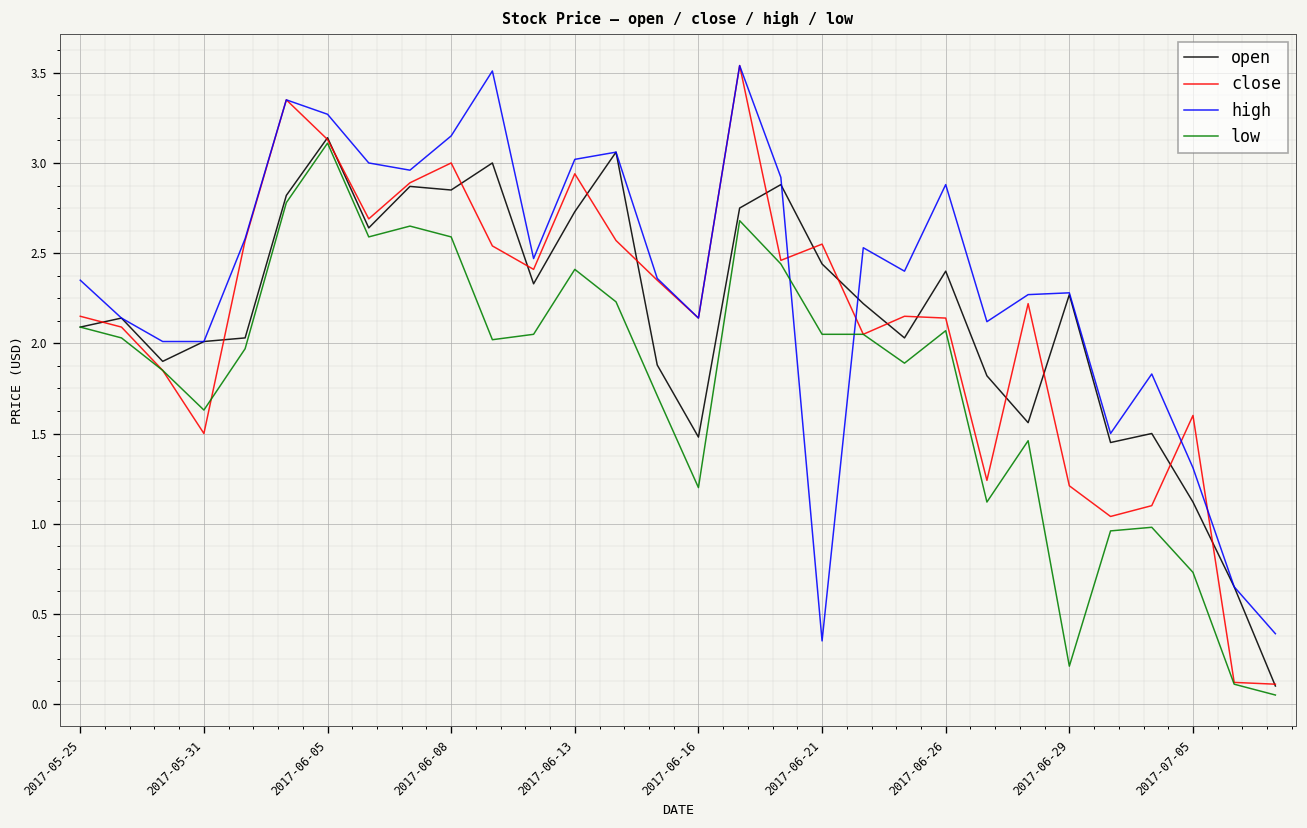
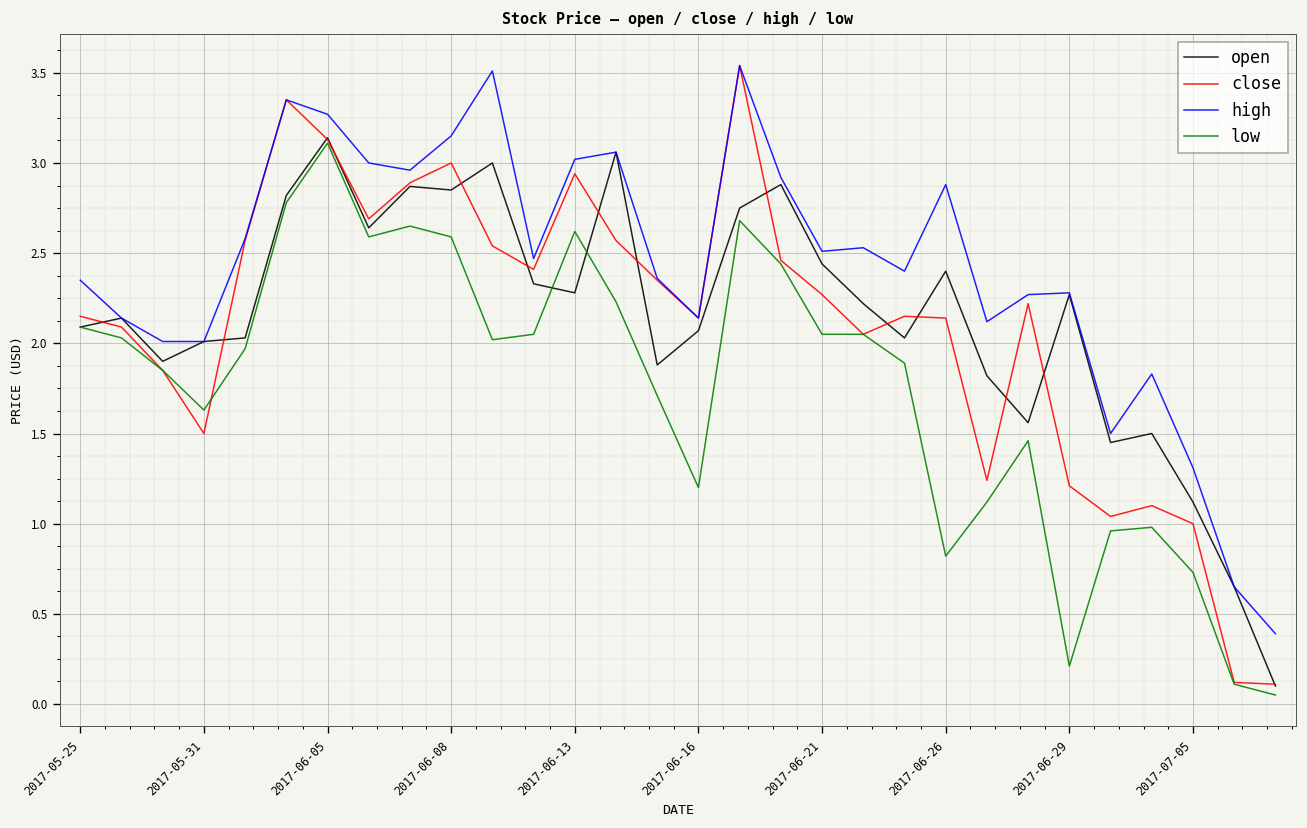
open, 2017-06-13: 2.73 -> 2.28
low, 2017-06-13: 2.41 -> 2.62
open, 2017-06-16: 1.48 -> 2.07
close, 2017-06-21: 2.55 -> 2.27
high, 2017-06-21: 0.35 -> 2.51
low, 2017-06-26: 2.07 -> 0.82
close, 2017-07-05: 1.6 -> 1.0
